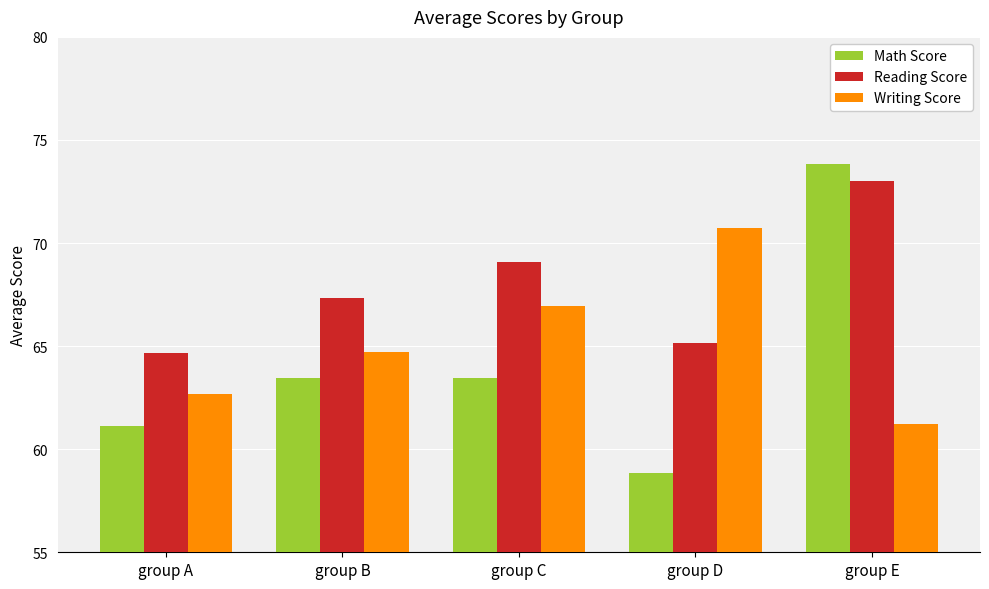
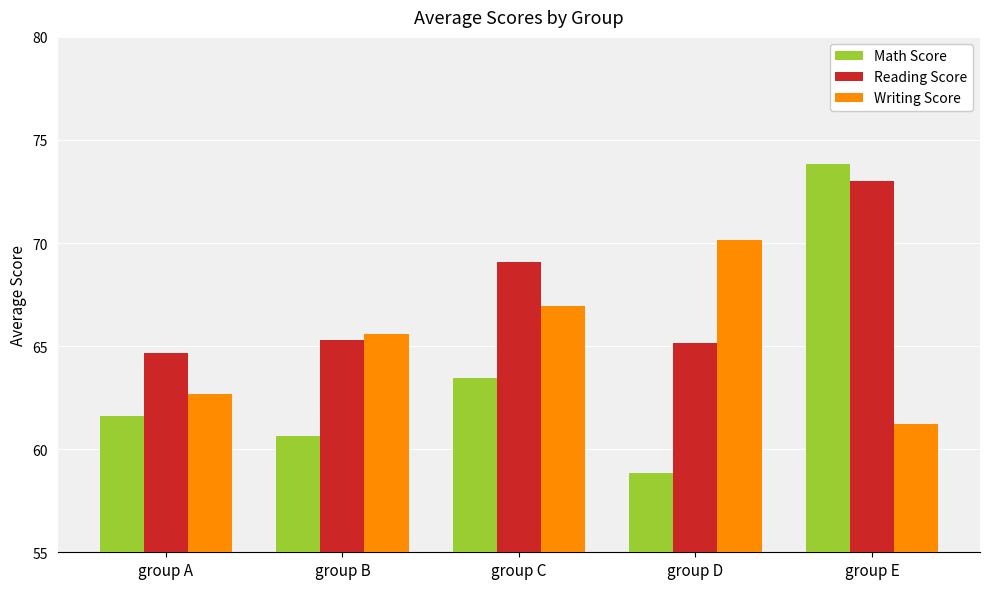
Math Score, group A: 61.1 -> 61.6
Math Score, group B: 63.5 -> 60.6
Reading Score, group B: 67.4 -> 65.3
Writing Score, group B: 64.7 -> 65.6
Writing Score, group D: 70.8 -> 70.2
